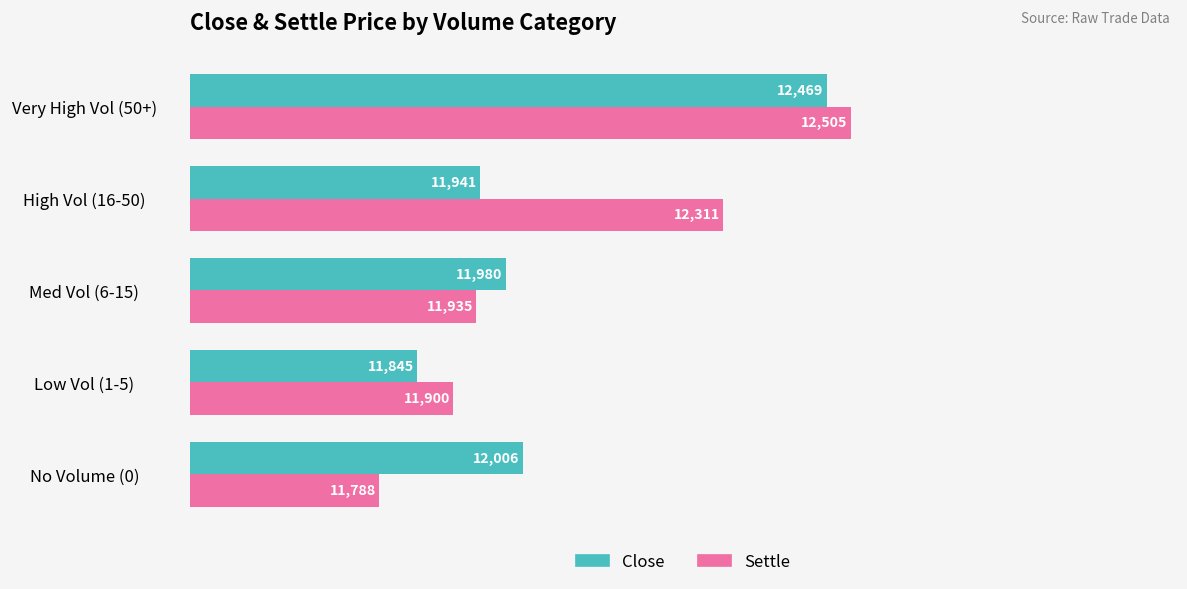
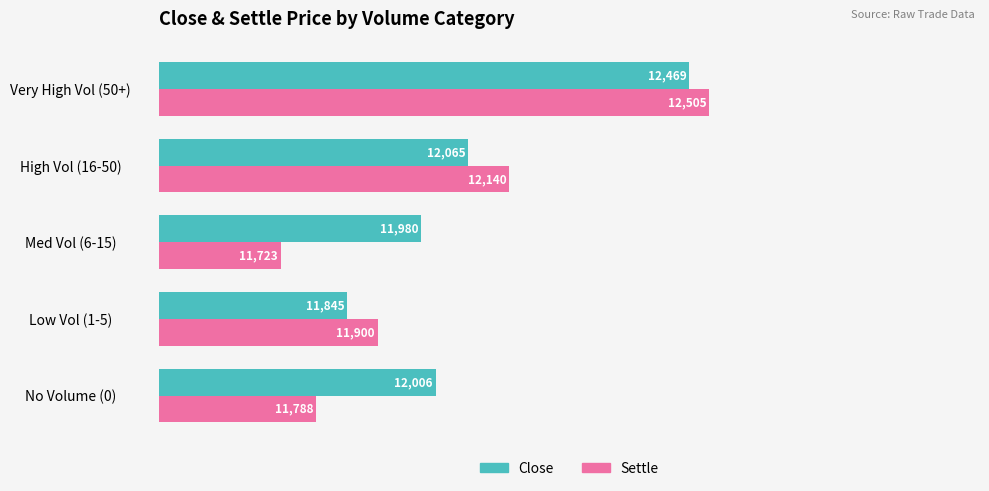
Close, High Vol (16-50): 11,941 -> 12,065
Settle, High Vol (16-50): 12,311 -> 12,140
Settle, Med Vol (6-15): 11,935 -> 11,723
